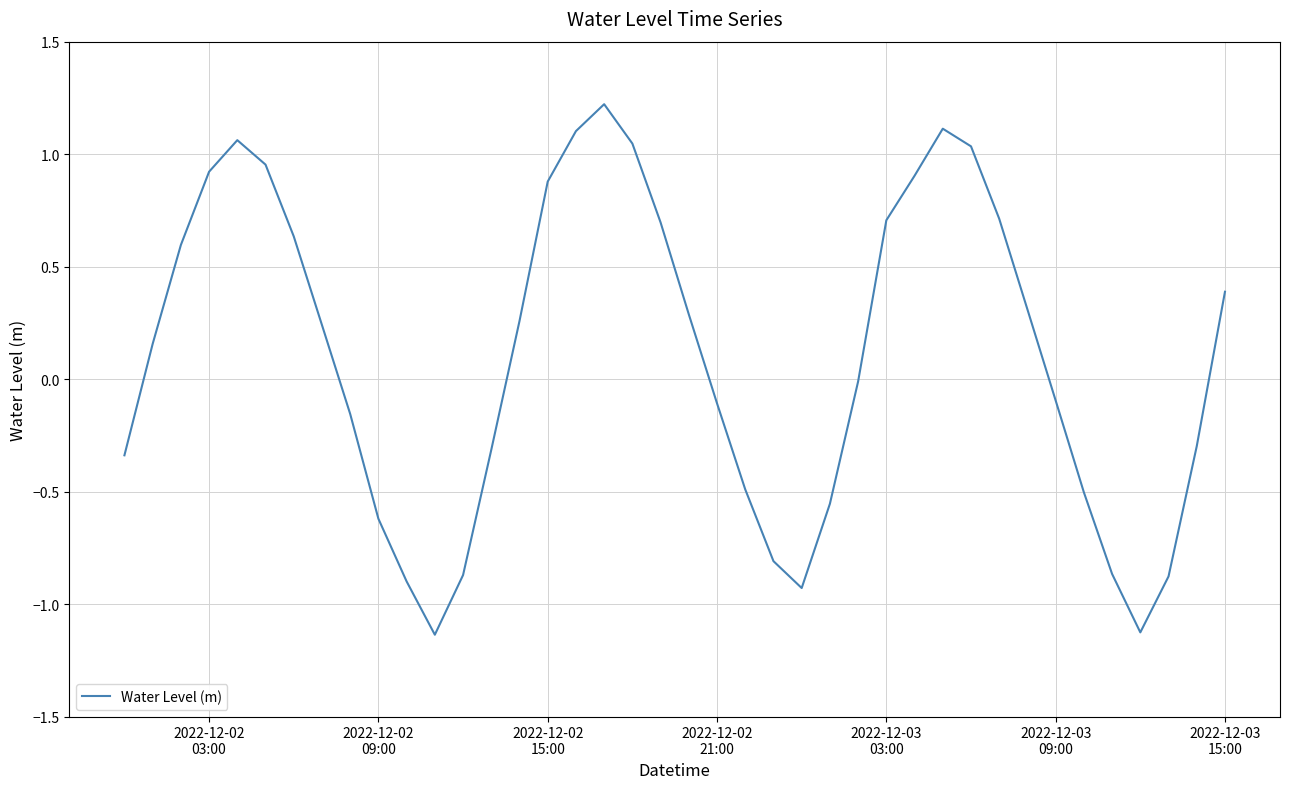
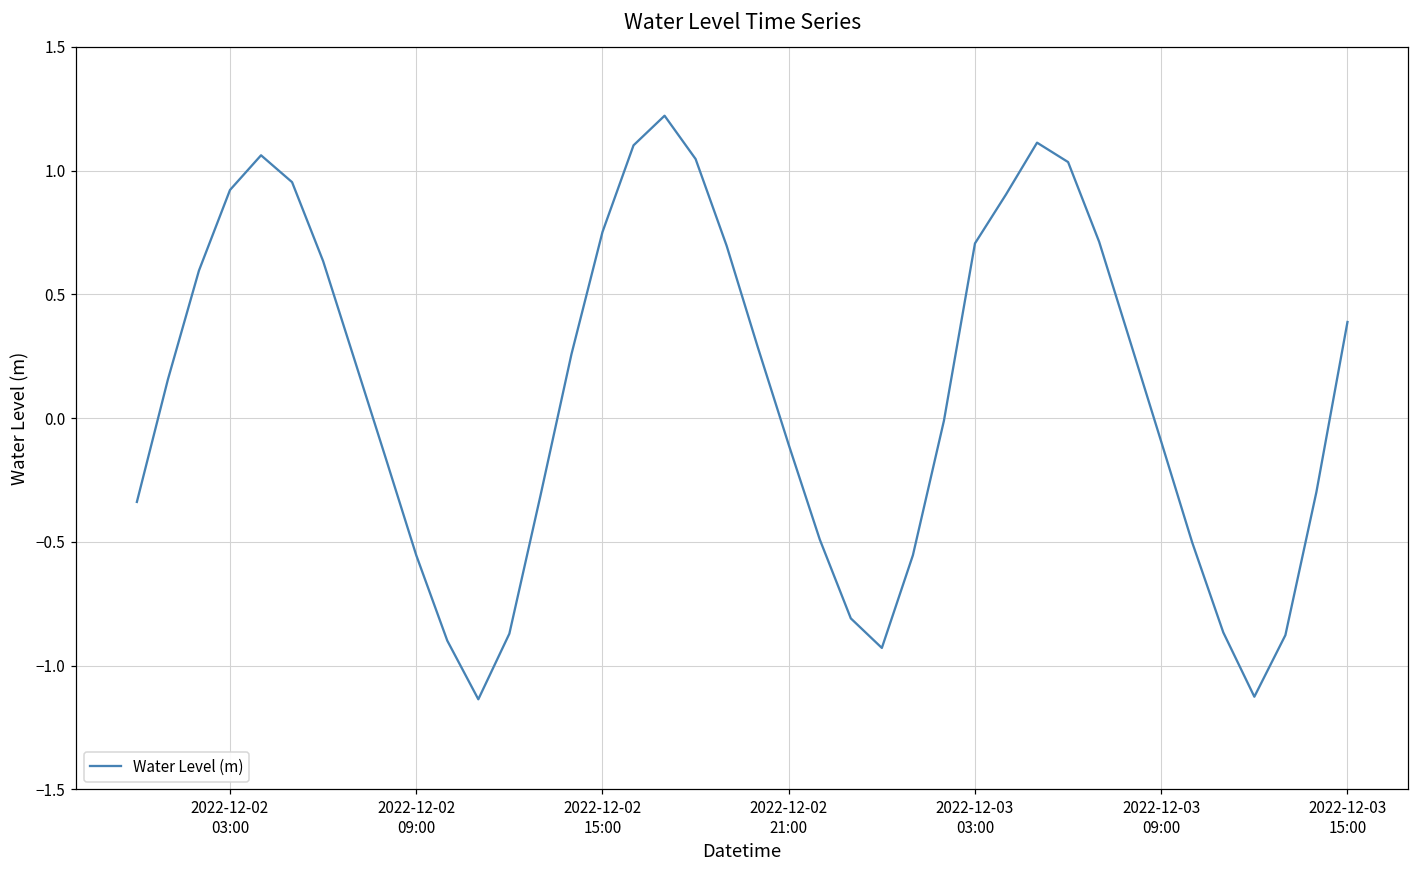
2022-12-02 09:00: -0.62 -> -0.55
2022-12-02 15:00: 0.88 -> 0.75
